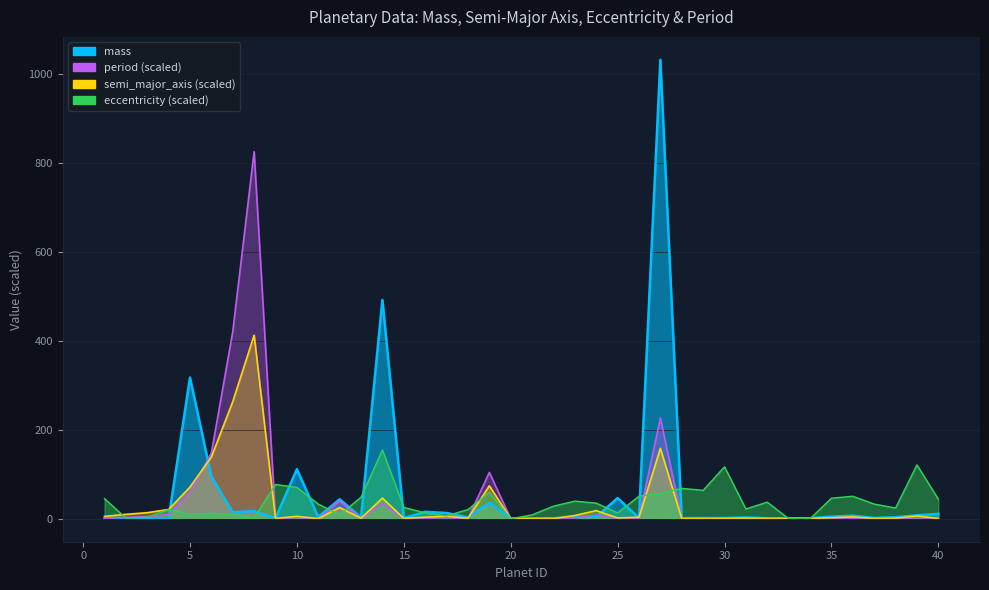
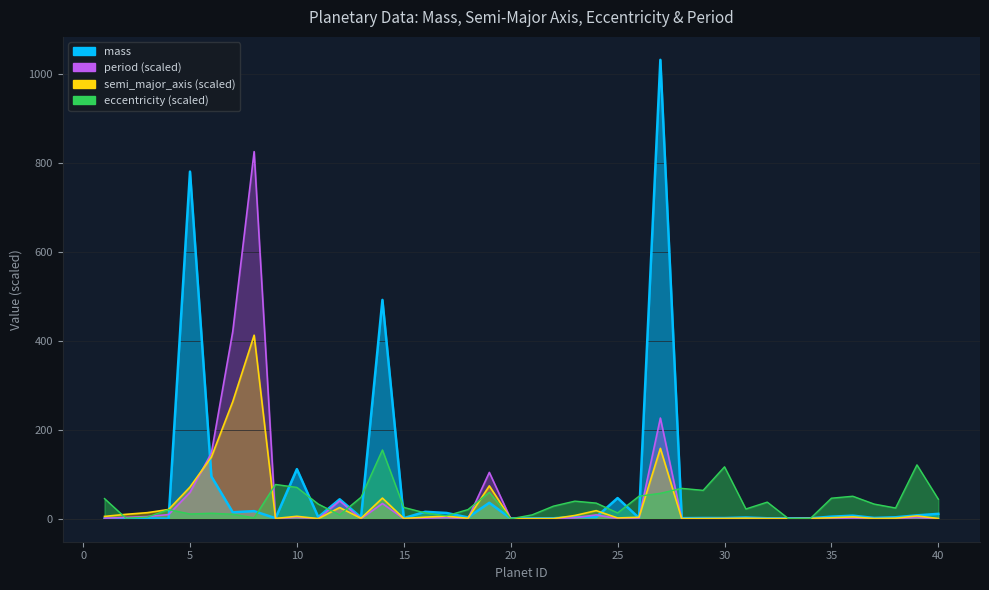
mass, 5: 320 -> 780
